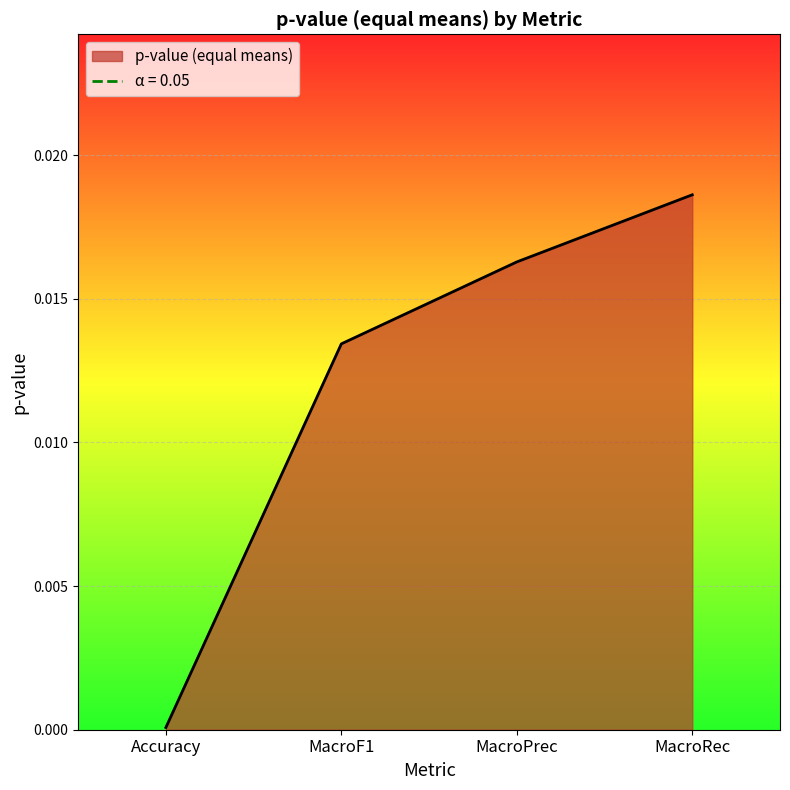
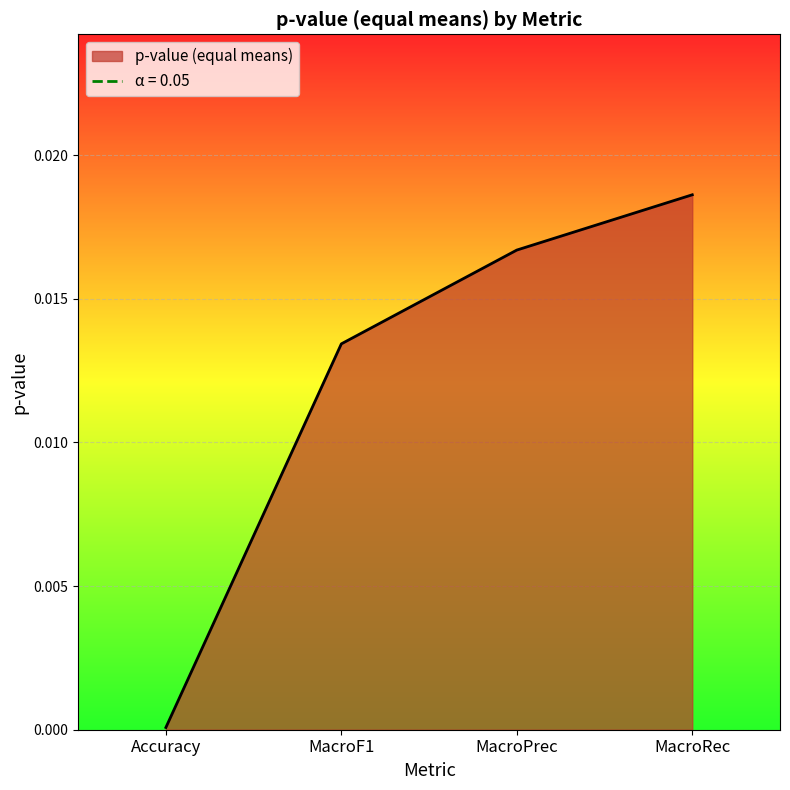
MacroPrec: 0.0163 -> 0.0167
